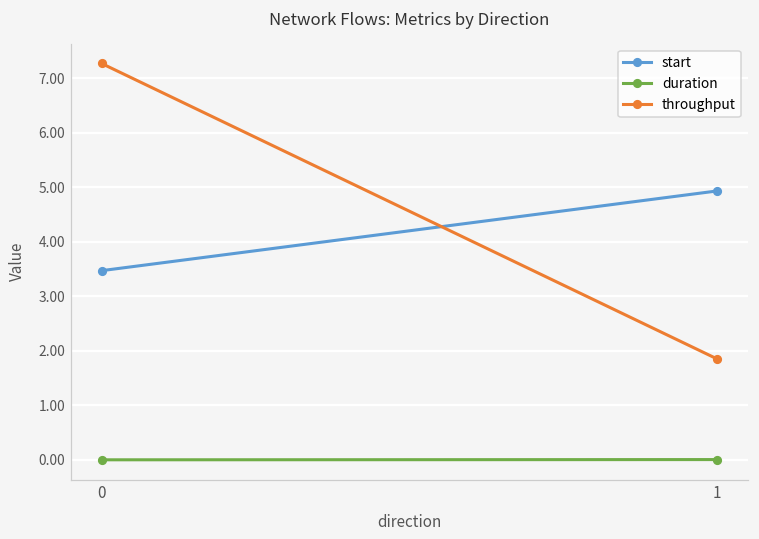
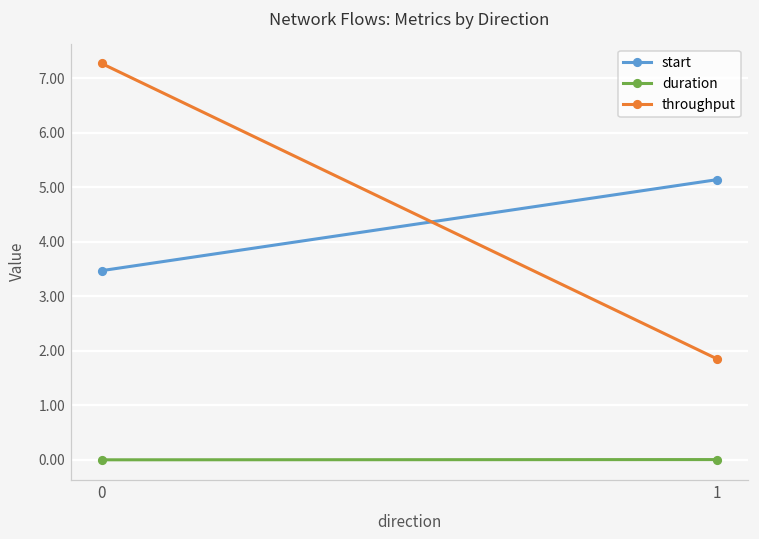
start, 1: 4.9 -> 5.1
